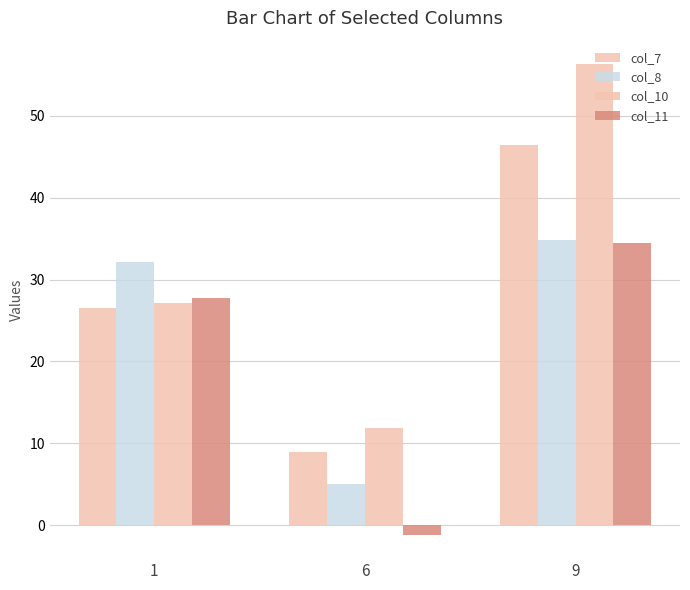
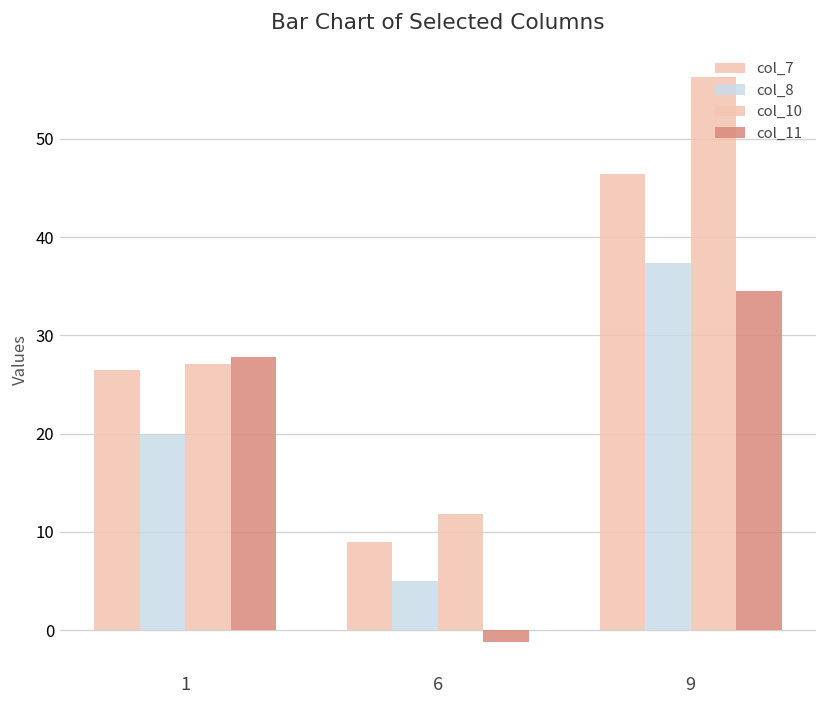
col_8, 1: 32 -> 20
col_8, 9: 35 -> 37
